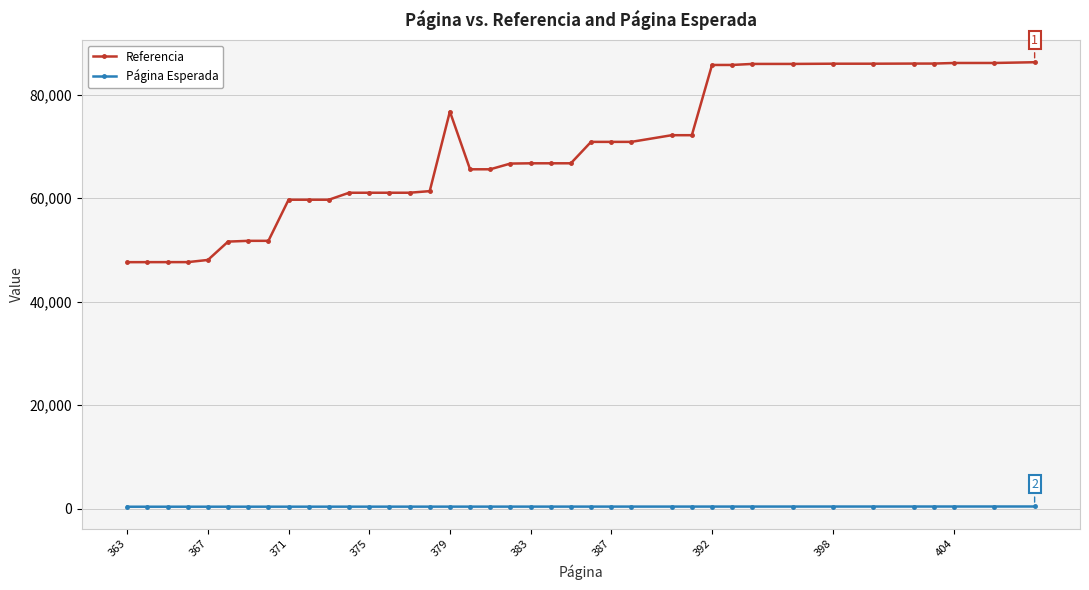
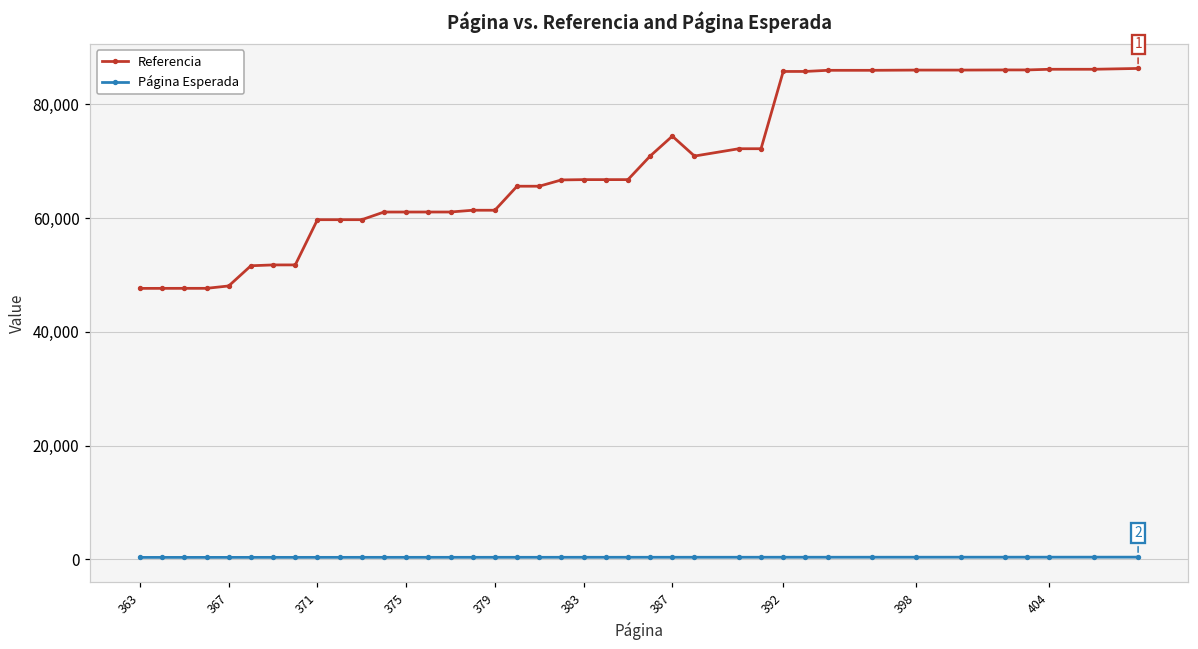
Referencia, 379: 77,000 -> 61,000
Referencia, 387: 71,000 -> 74,000
